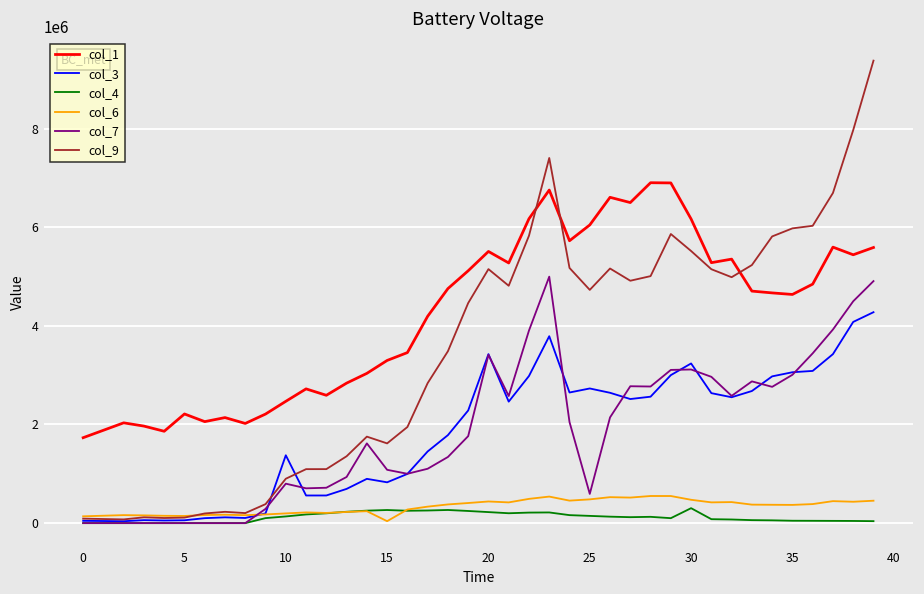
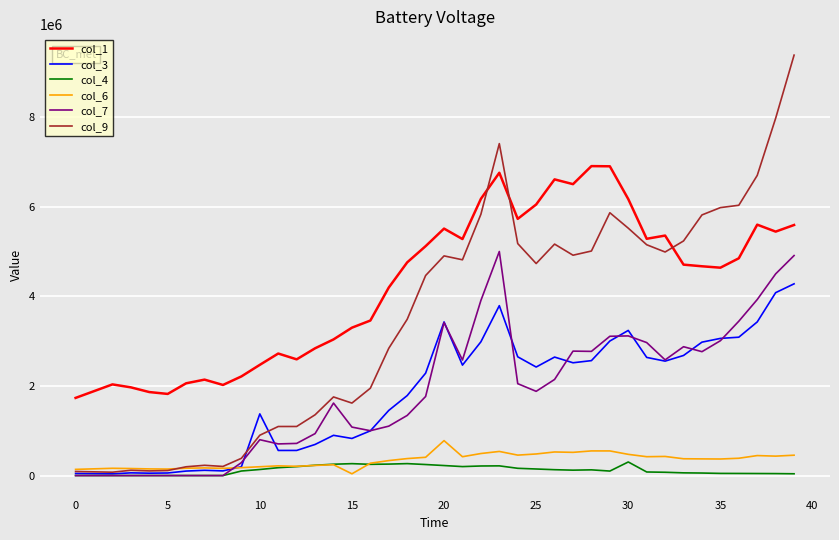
col_1, 5: 2200000 -> 1800000
col_6, 20: 400000 -> 800000
col_9, 20: 5100000 -> 4900000
col_3, 25: 2700000 -> 2400000
col_7, 25: 600000 -> 1900000
